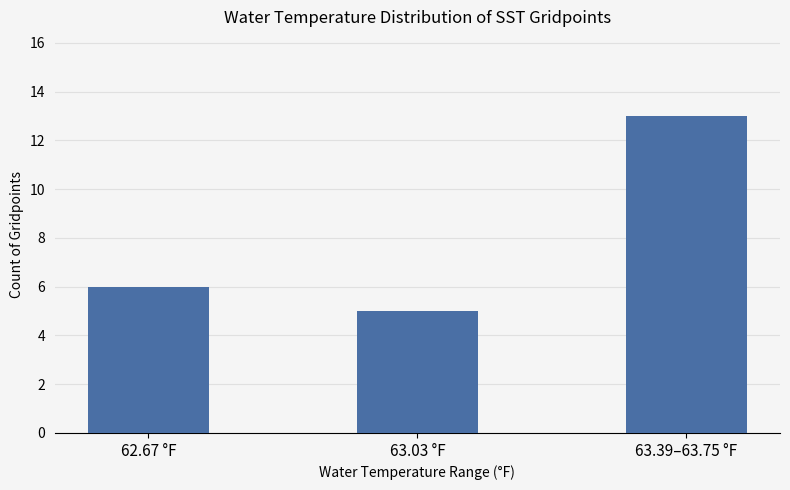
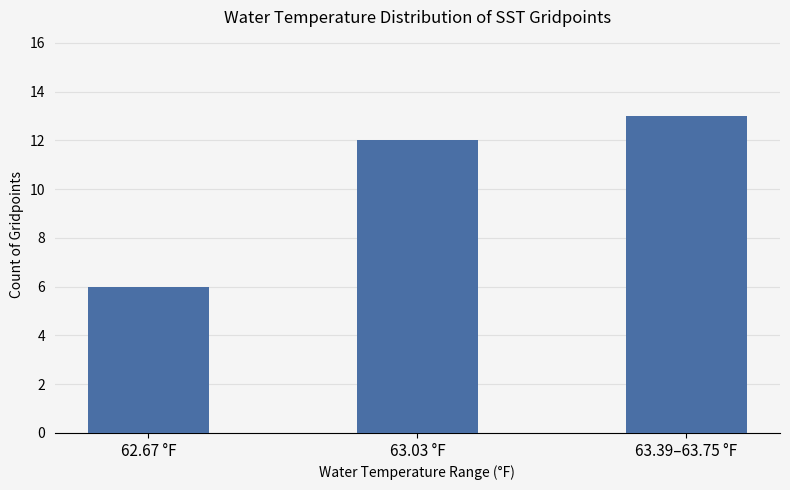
63.03 °F: 5 -> 12
